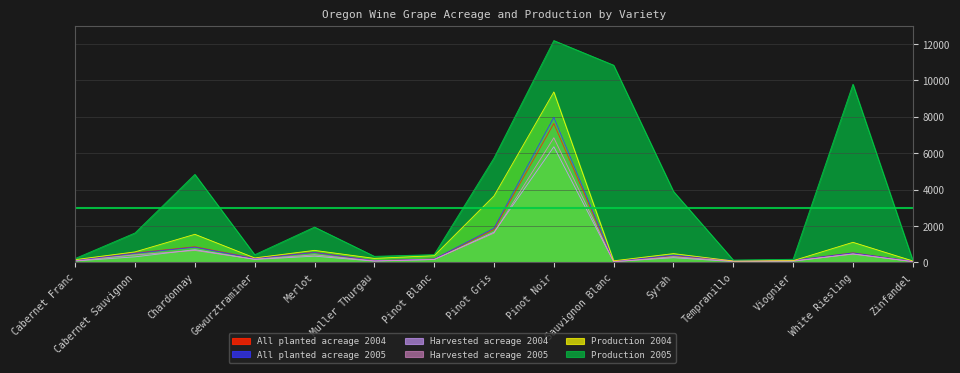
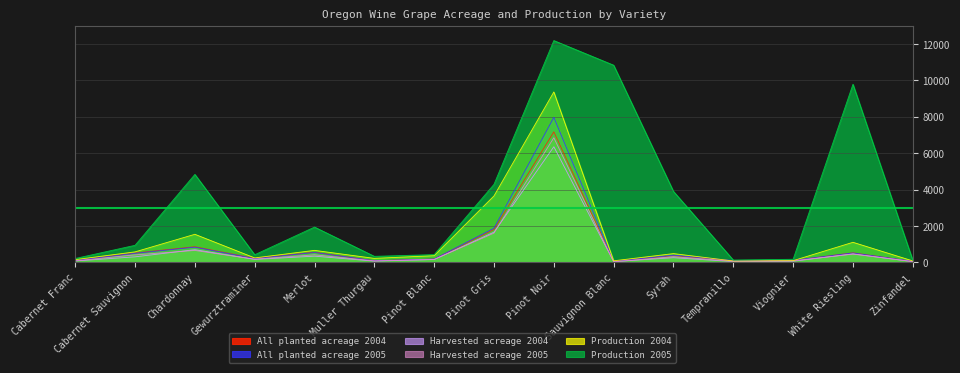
Production 2005, Cabernet Sauvignon: 1600 -> 900
Production 2005, Pinot Gris: 5700 -> 4300
All planted acreage 2004, Pinot Noir: 7600 -> 7200
